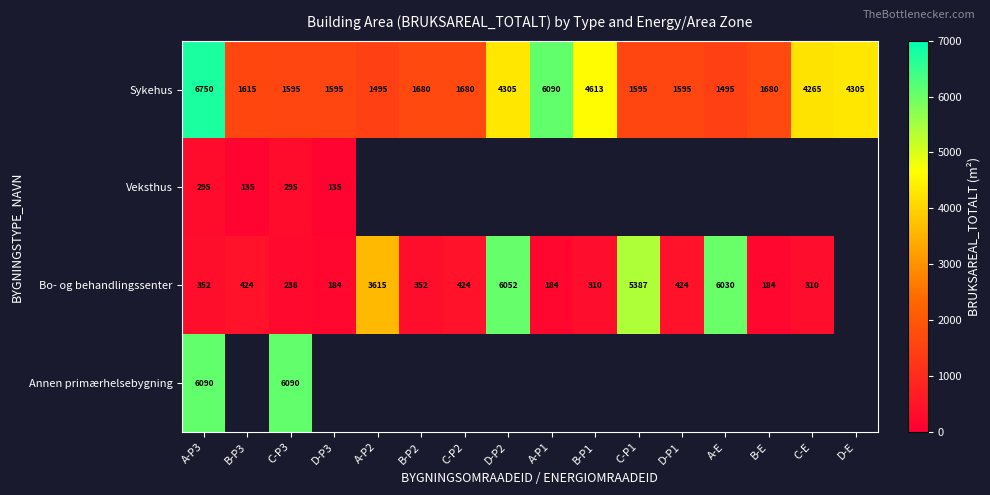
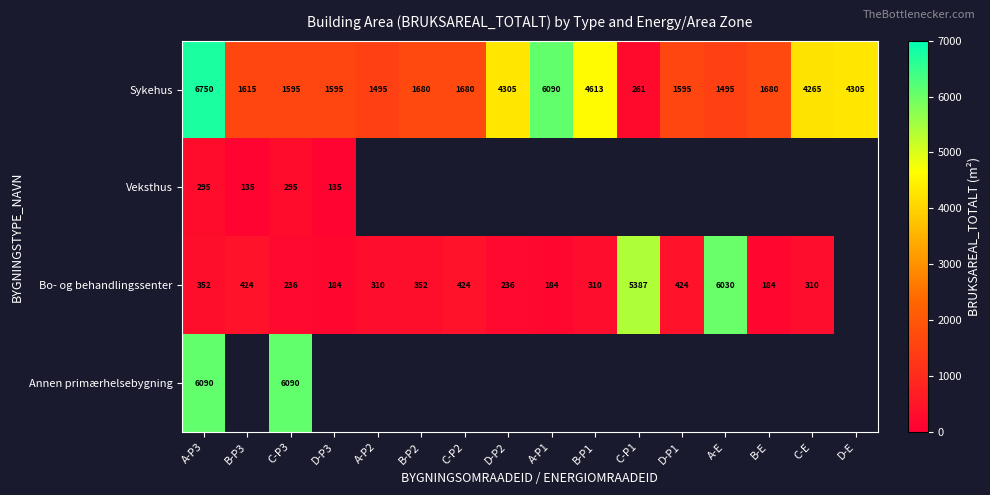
Sykehus, C-P1: 1595 -> 261
Bo- og behandlingssenter, A-P2: 3615 -> 310
Bo- og behandlingssenter, D-P2: 6052 -> 236
